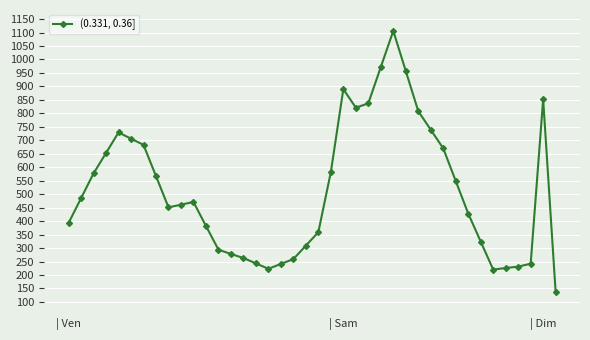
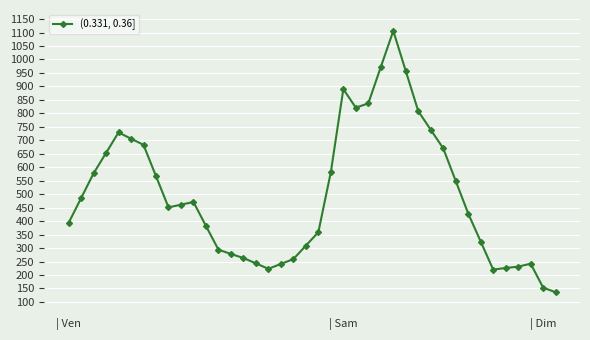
| Dim: 850 -> 150
